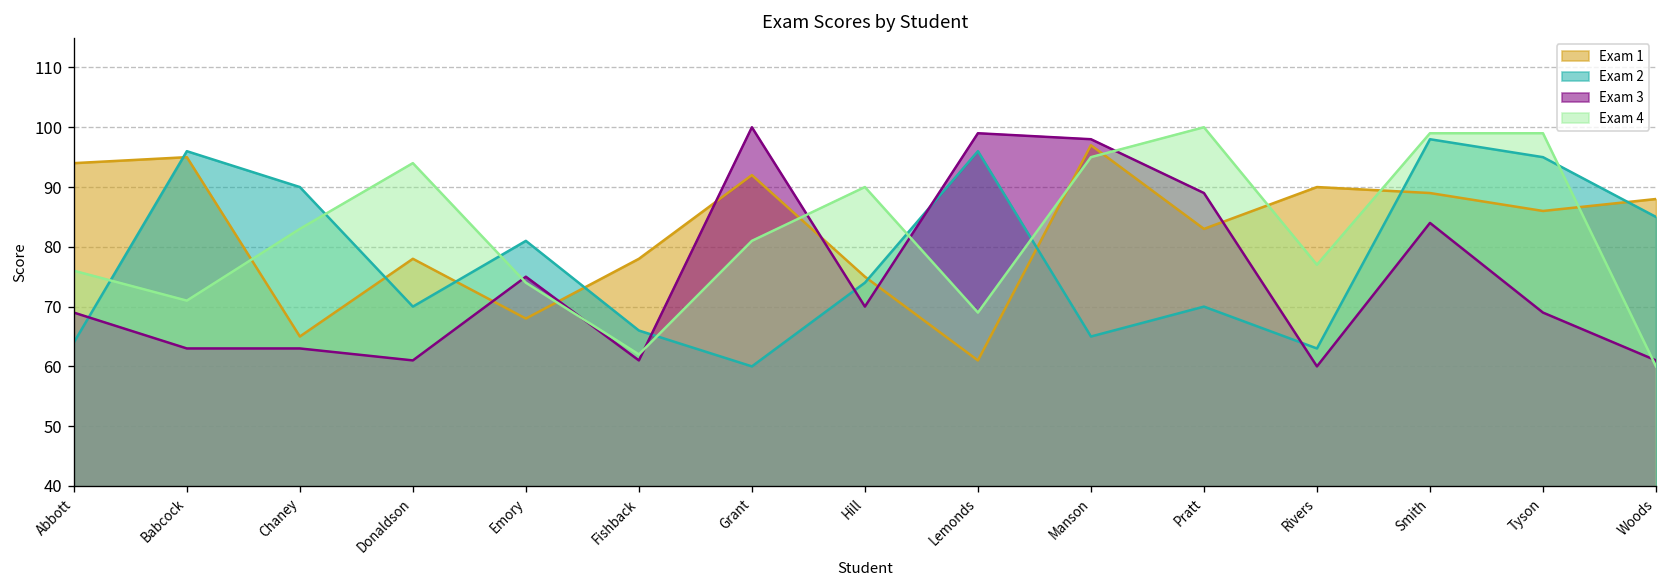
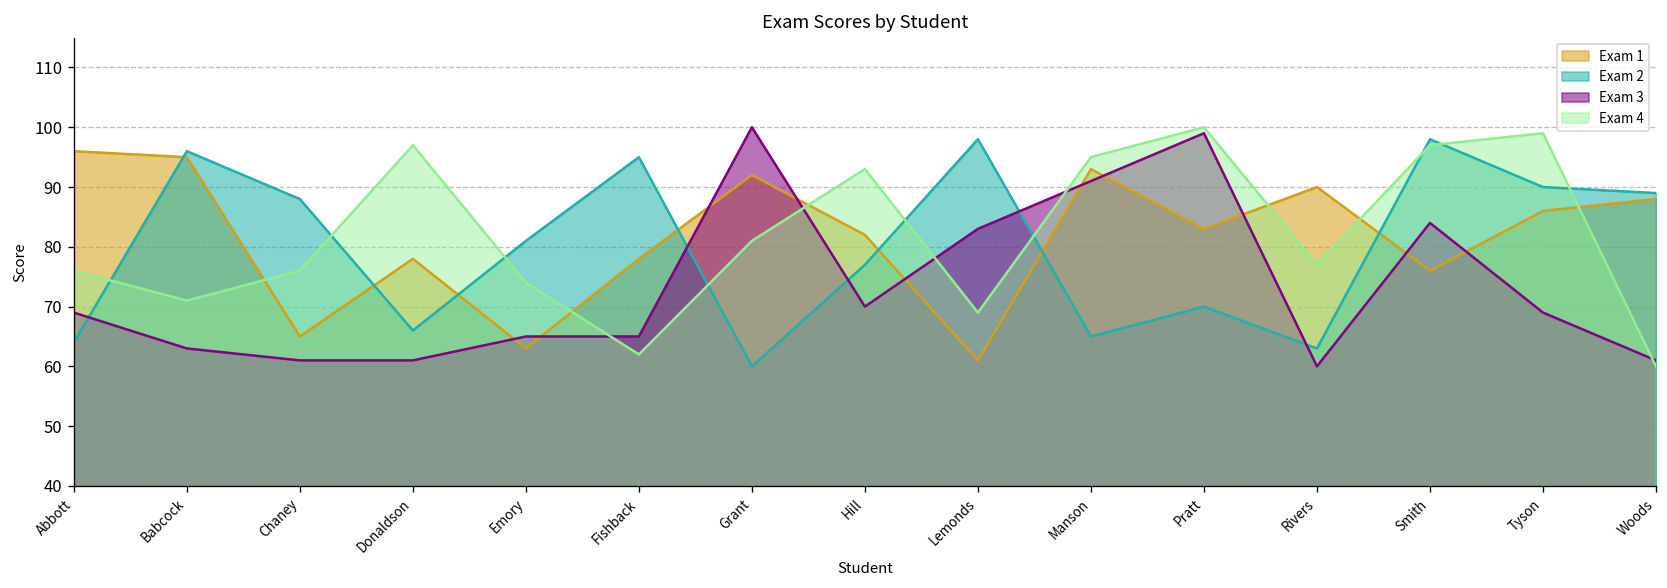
Exam 1, Abbott: 94 -> 96
Exam 2, Chaney: 90 -> 88
Exam 3, Chaney: 63 -> 61
Exam 4, Chaney: 83 -> 76
Exam 2, Donaldson: 70 -> 66
Exam 4, Donaldson: 94 -> 97
Exam 1, Emory: 68 -> 63
Exam 3, Emory: 75 -> 65
Exam 2, Fishback: 66 -> 95
Exam 3, Fishback: 61 -> 65
Exam 1, Hill: 75 -> 82
Exam 2, Hill: 74 -> 77
Exam 4, Hill: 90 -> 93
Exam 2, Lemonds: 96 -> 98
Exam 3, Lemonds: 99 -> 83
Exam 1, Manson: 97 -> 93
Exam 3, Manson: 98 -> 91
Exam 3, Pratt: 89 -> 99
Exam 1, Smith: 89 -> 76
Exam 4, Smith: 99 -> 97
Exam 2, Tyson: 95 -> 90
Exam 2, Woods: 85 -> 89
